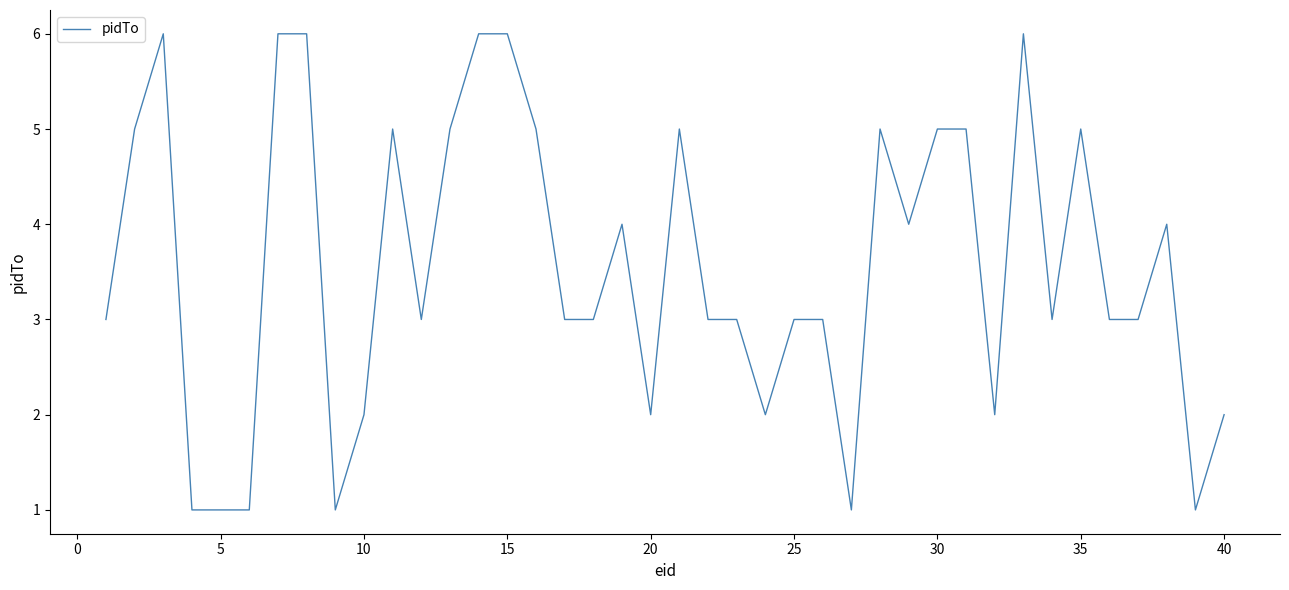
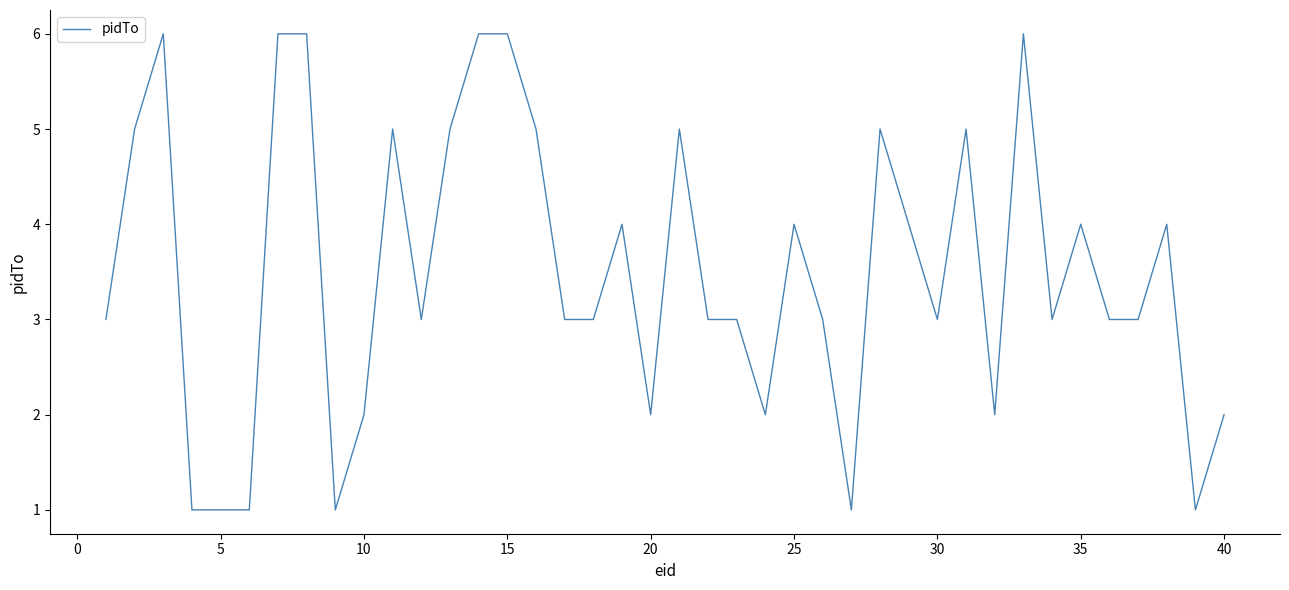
25: 3 -> 4
30: 5 -> 3
35: 5 -> 4
